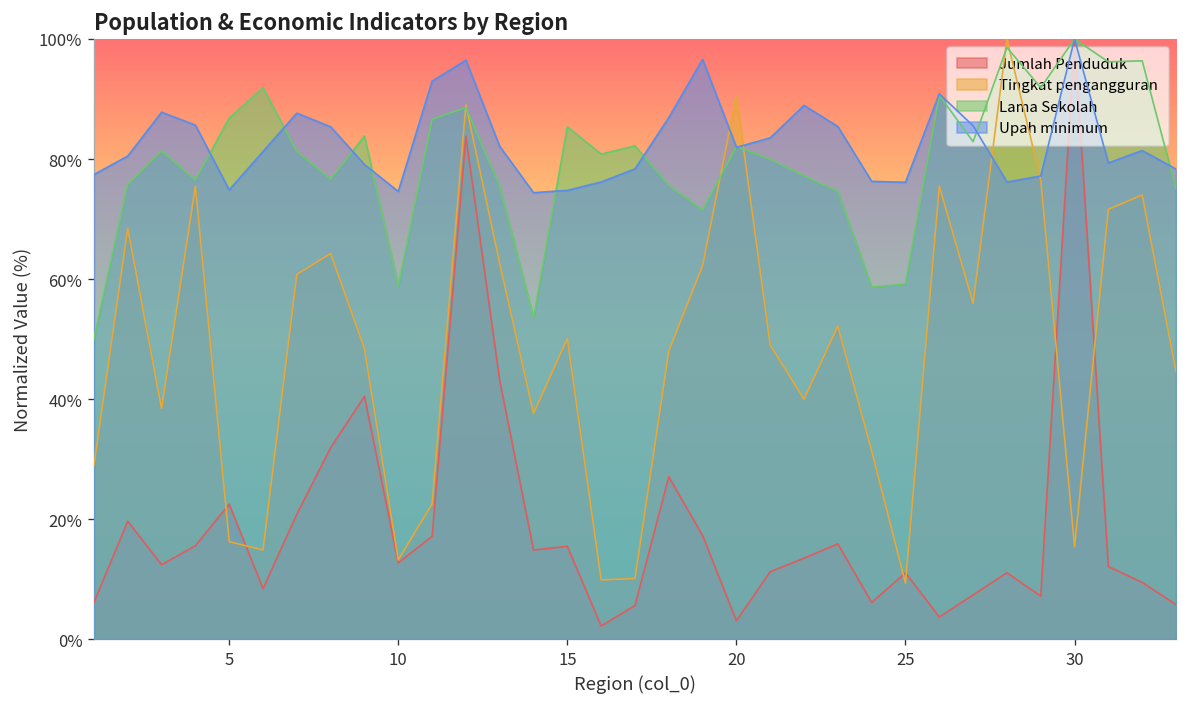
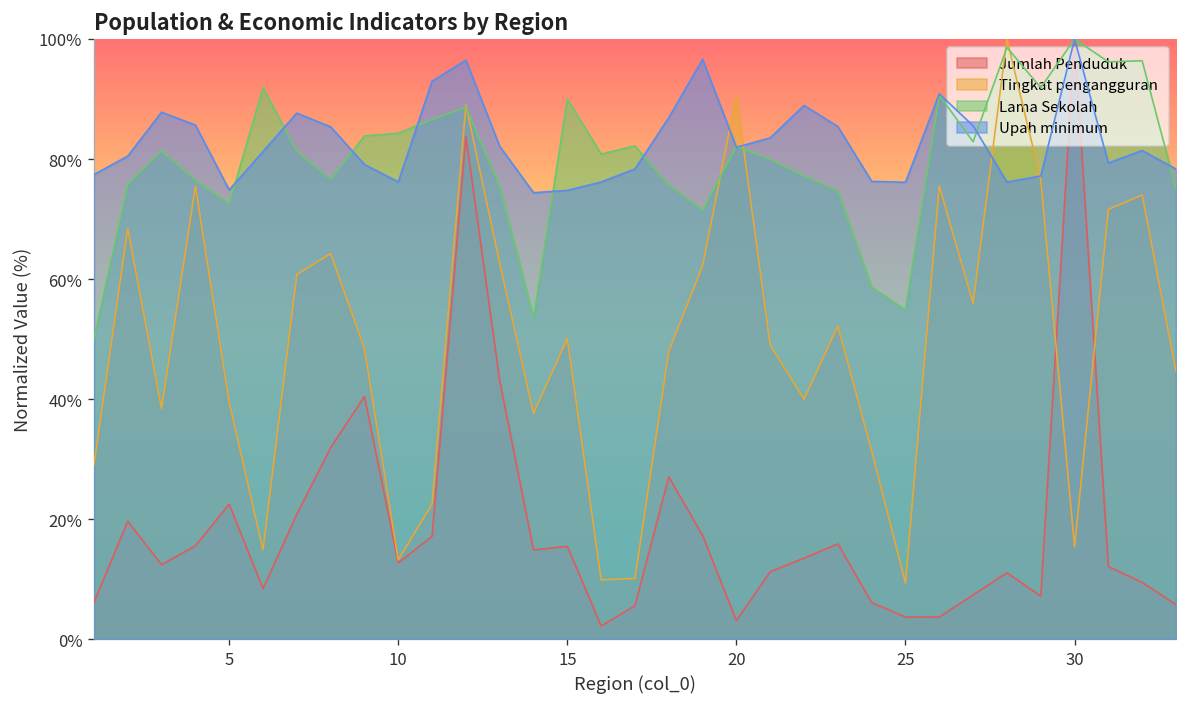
Tingkat pengangguran, 5: 16% -> 40%
Lama Sekolah, 5: 87% -> 73%
Lama Sekolah, 10: 59% -> 84%
Upah minimum, 10: 75% -> 76%
Lama Sekolah, 15: 85% -> 90%
Jumlah Penduduk, 25: 11% -> 4%
Lama Sekolah, 25: 59% -> 55%
